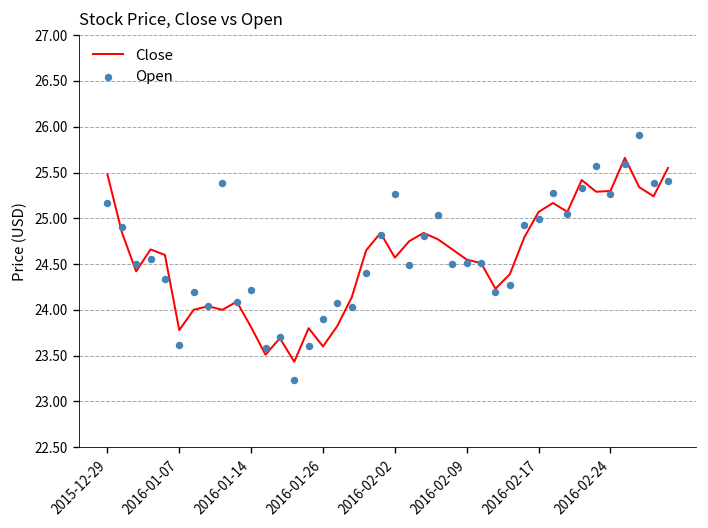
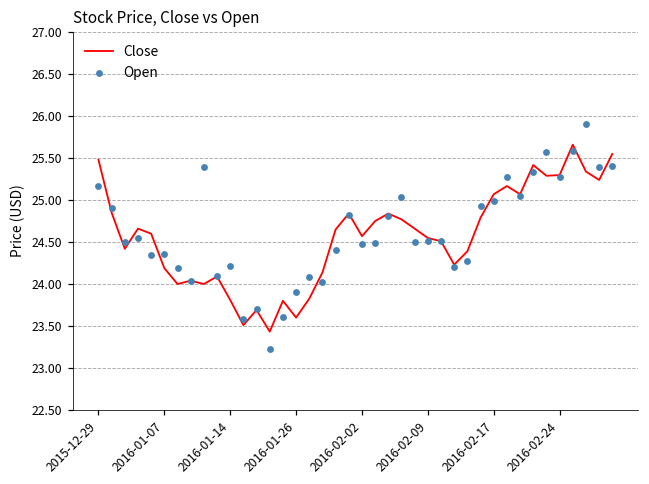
Close, 2016-01-07: 23.8 -> 24.2
Open, 2016-01-07: 23.6 -> 24.4
Open, 2016-02-02: 25.3 -> 24.5
